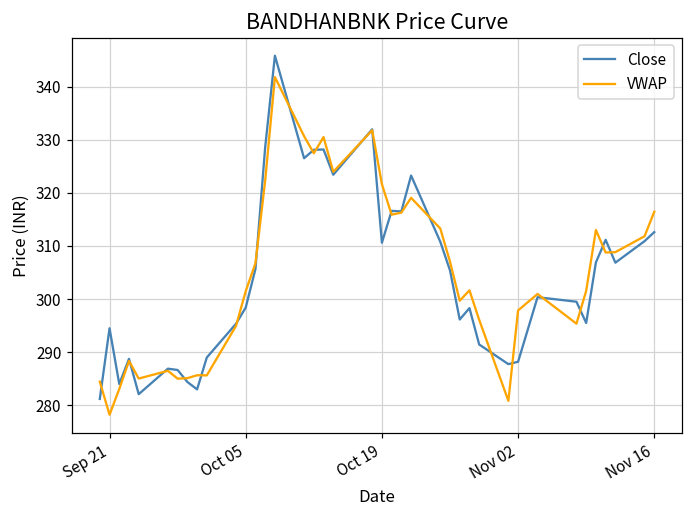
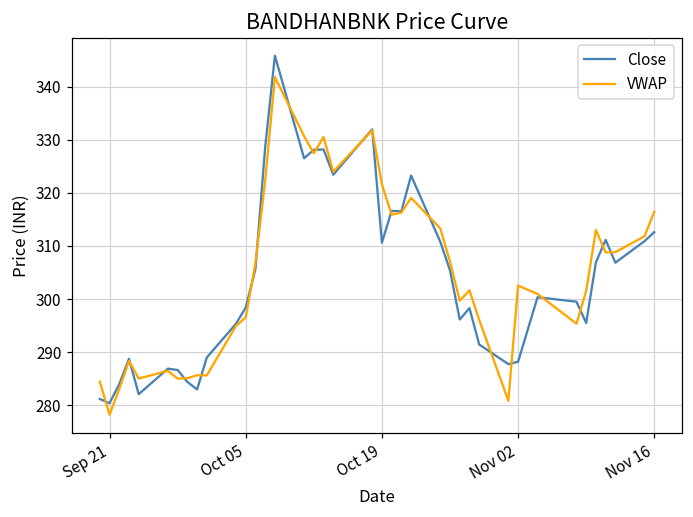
Close, Sep 21: 295 -> 280
VWAP, Oct 05: 301 -> 297
VWAP, Nov 02: 298 -> 303
